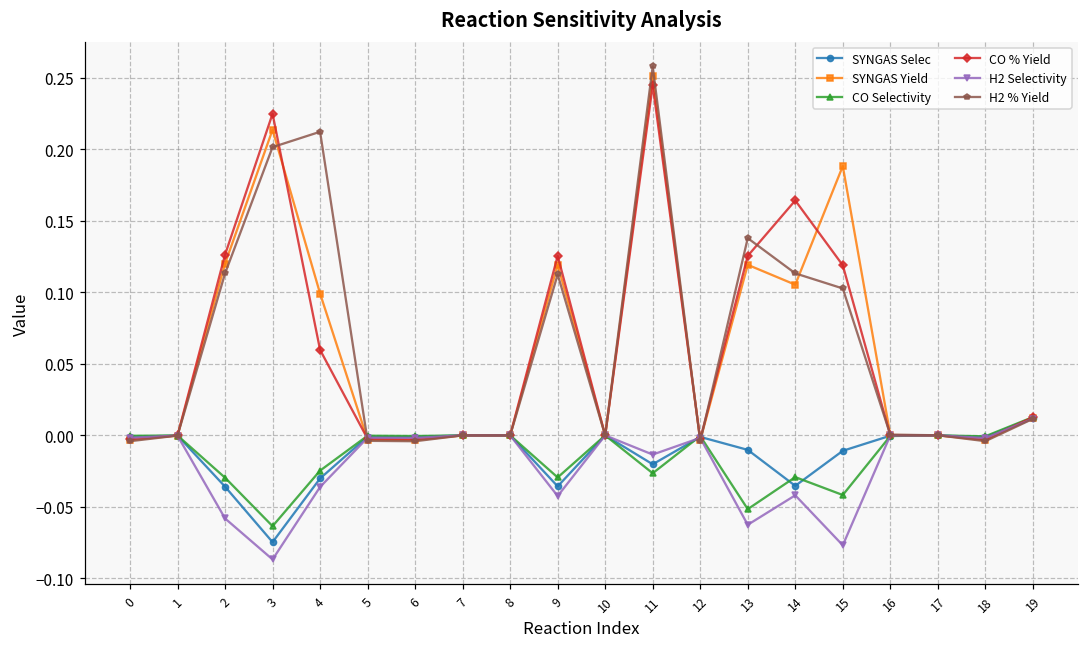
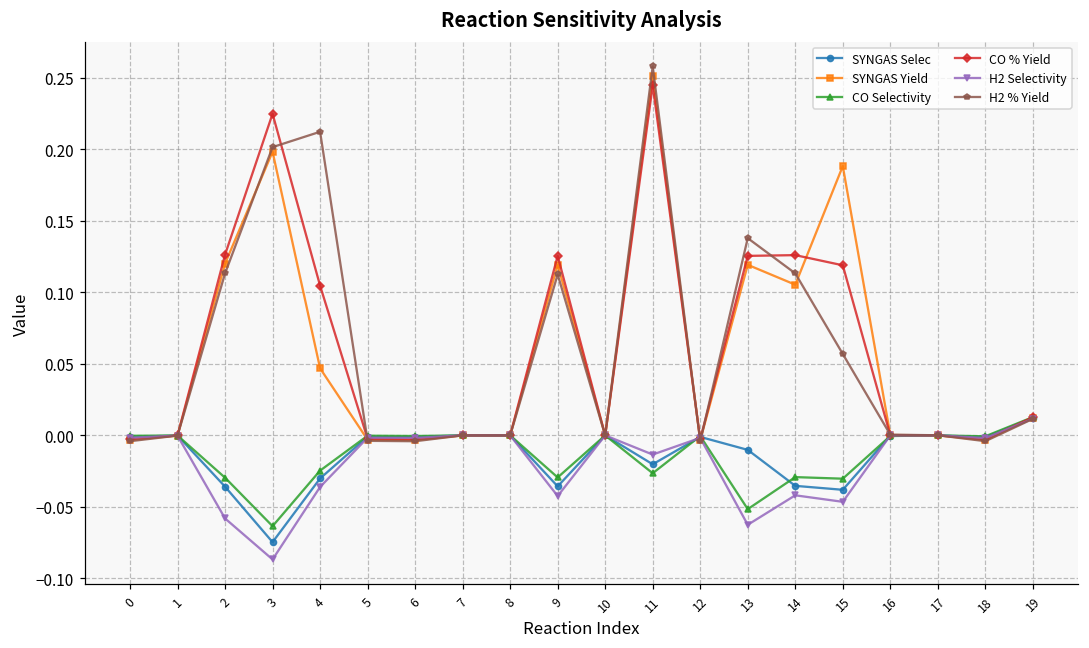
SYNGAS Yield, 3: 0.214 -> 0.198
SYNGAS Yield, 4: 0.099 -> 0.047
CO % Yield, 4: 0.060 -> 0.105
CO % Yield, 14: 0.164 -> 0.126
SYNGAS Selec, 15: -0.011 -> -0.038
CO Selectivity, 15: -0.042 -> -0.030
H2 Selectivity, 15: -0.077 -> -0.046
H2 % Yield, 15: 0.103 -> 0.057
